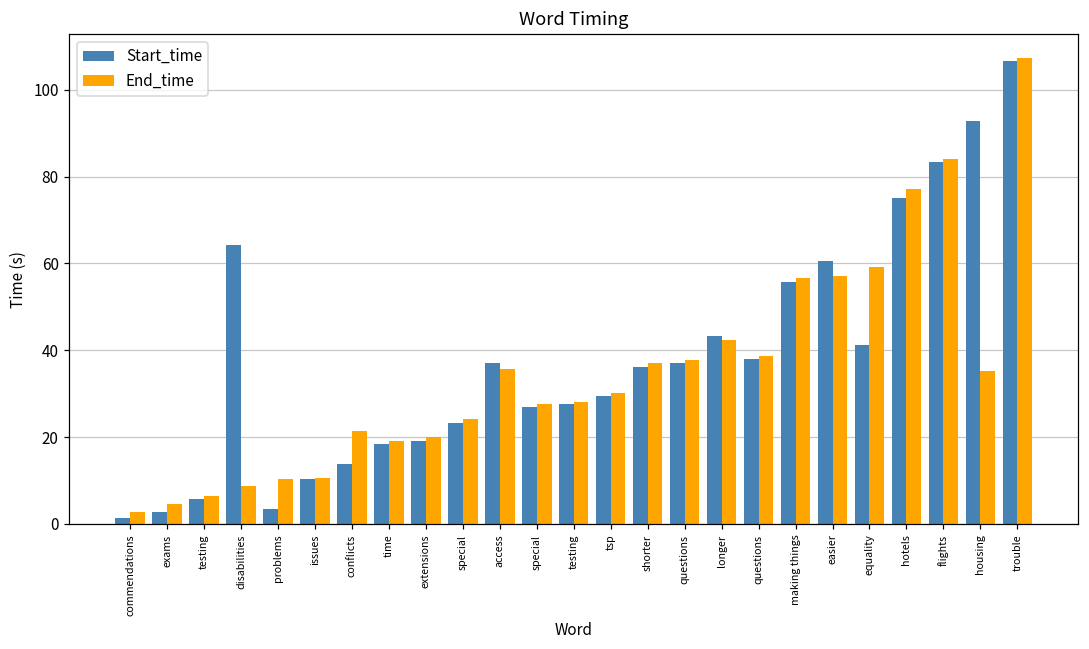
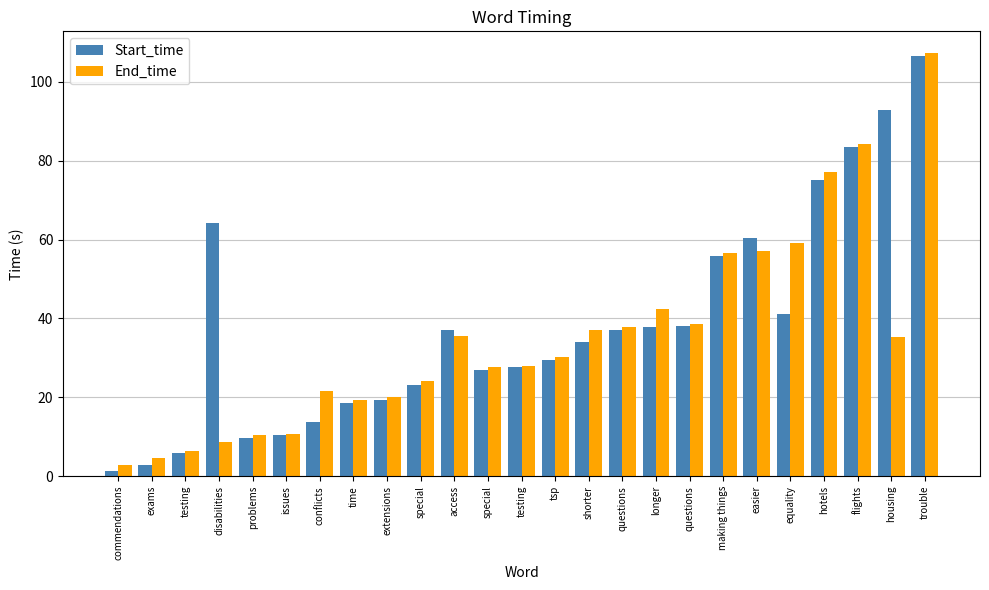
Start_time, problems: 3 -> 10
Start_time, shorter: 36 -> 34
Start_time, longer: 43 -> 38
